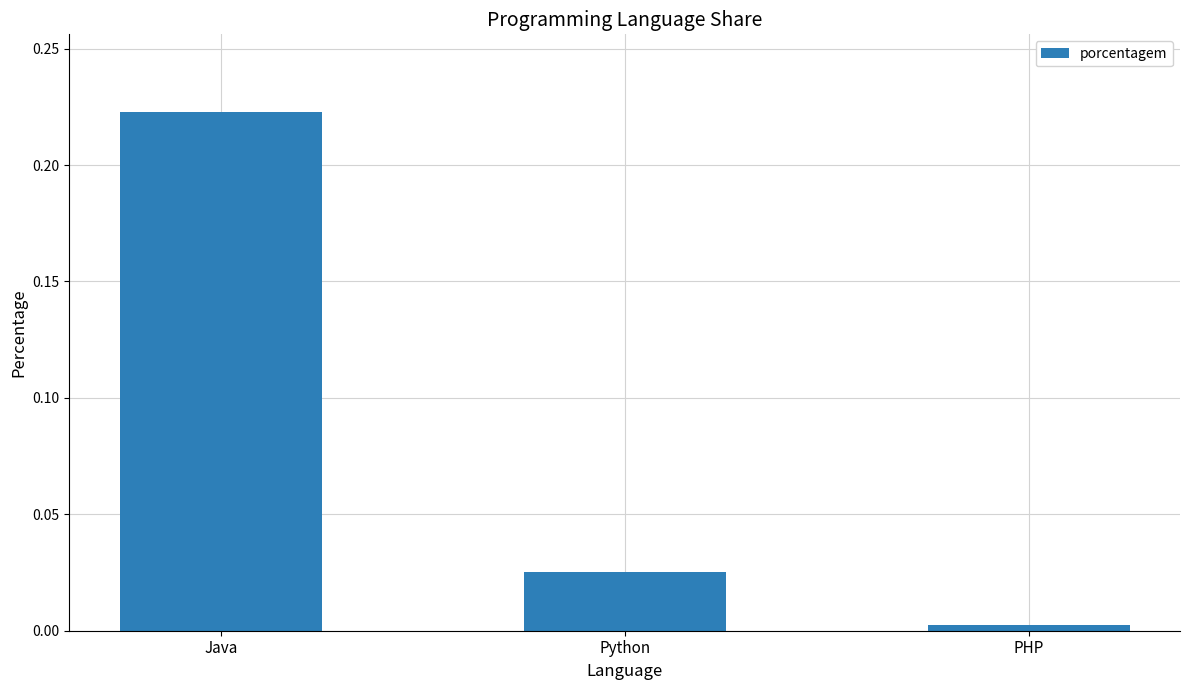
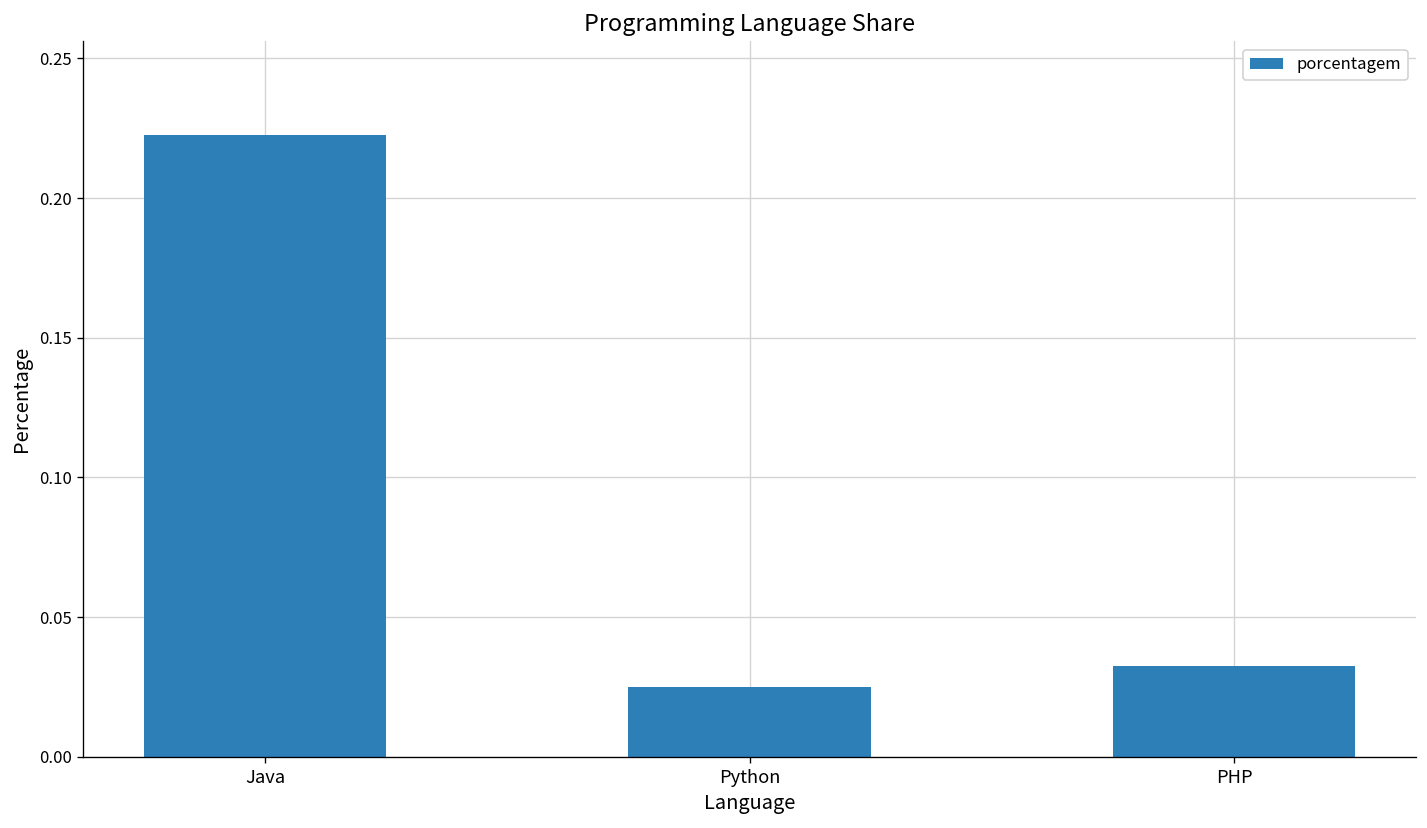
PHP: 0.002 -> 0.033
